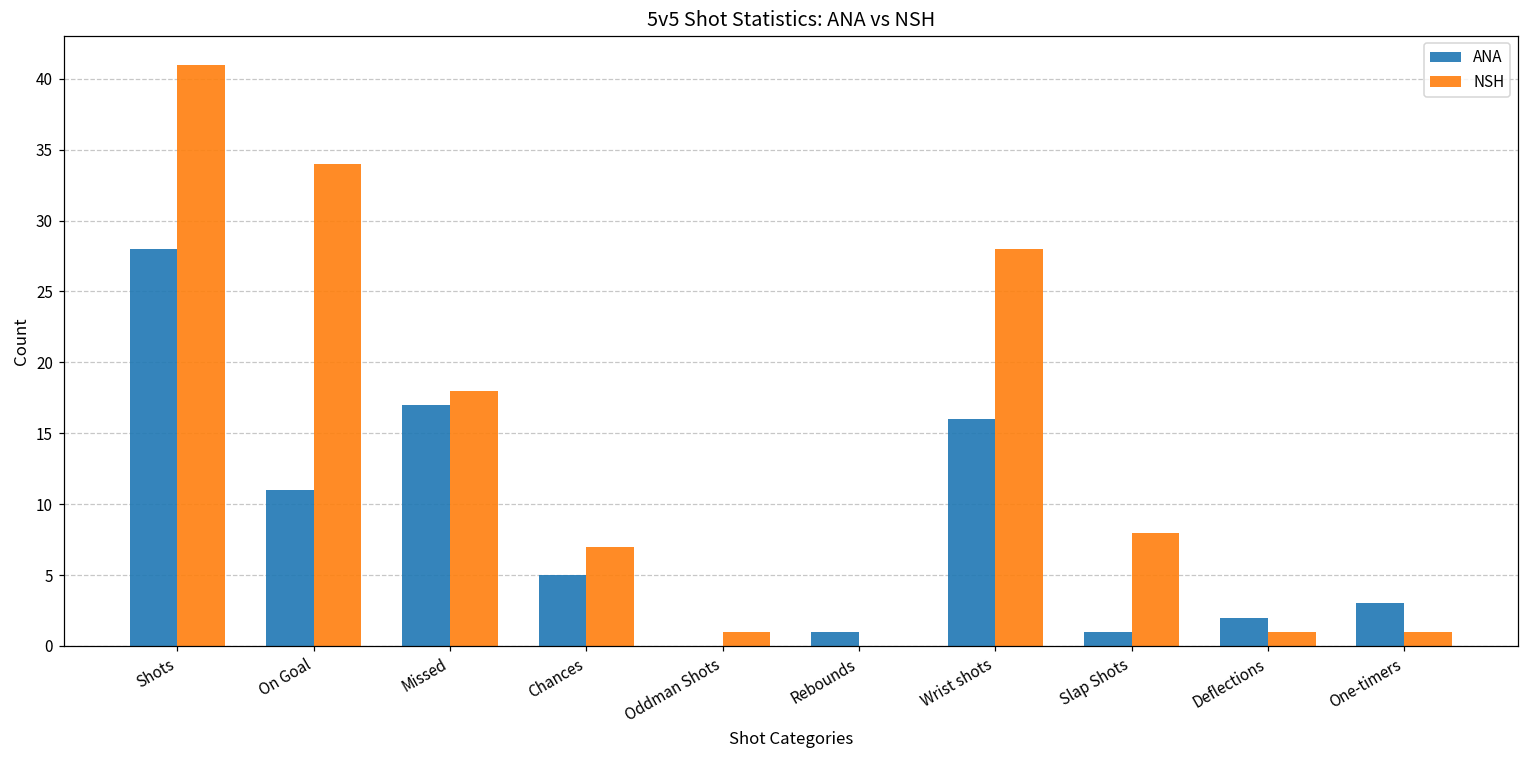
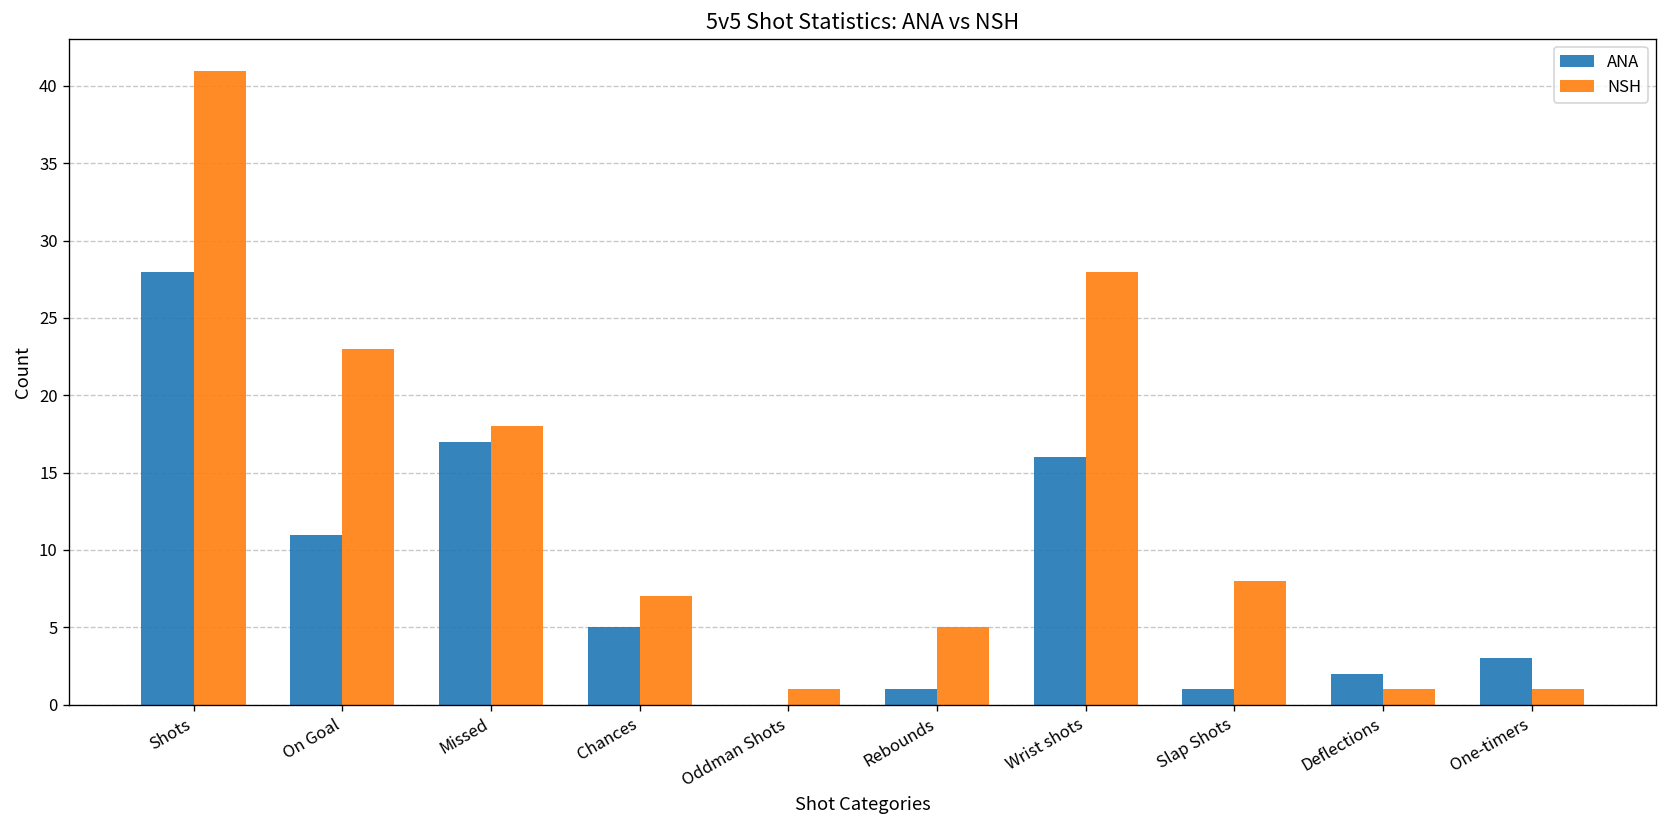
NSH, On Goal: 34 -> 23
NSH, Rebounds: 0 -> 5
